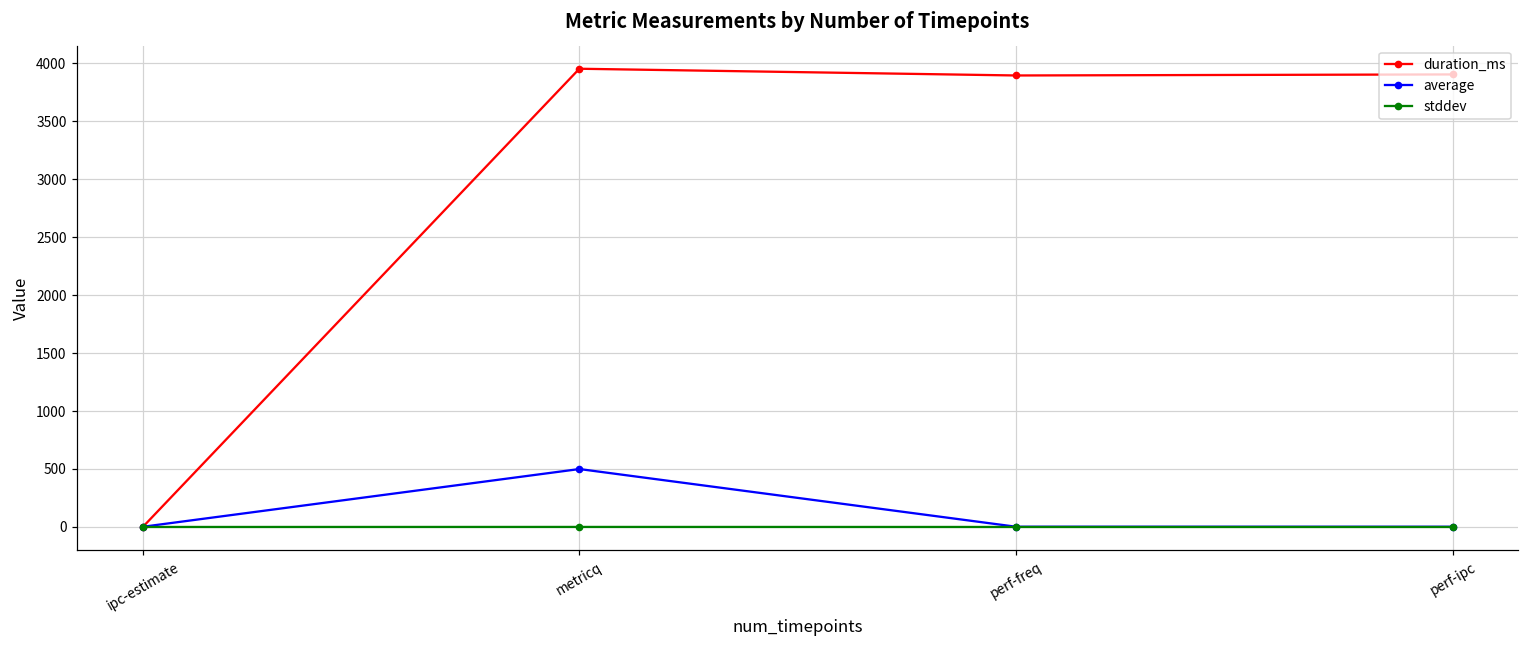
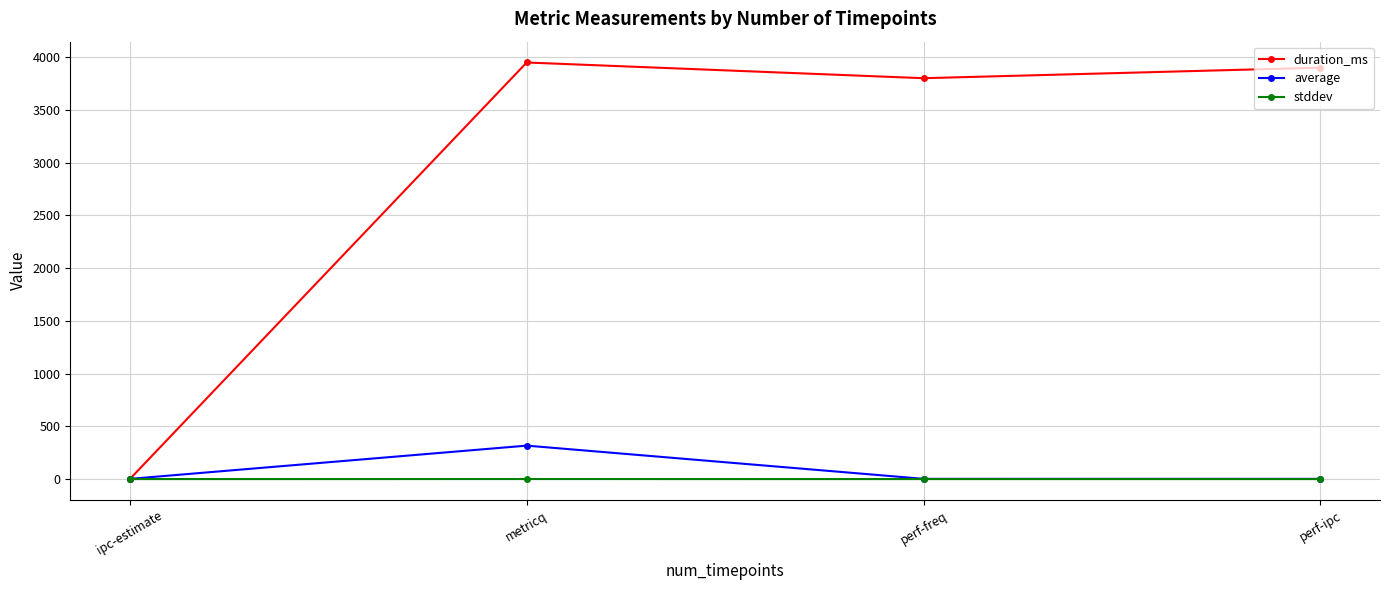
average, metricq: 500 -> 320
duration_ms, perf-freq: 3890 -> 3800
